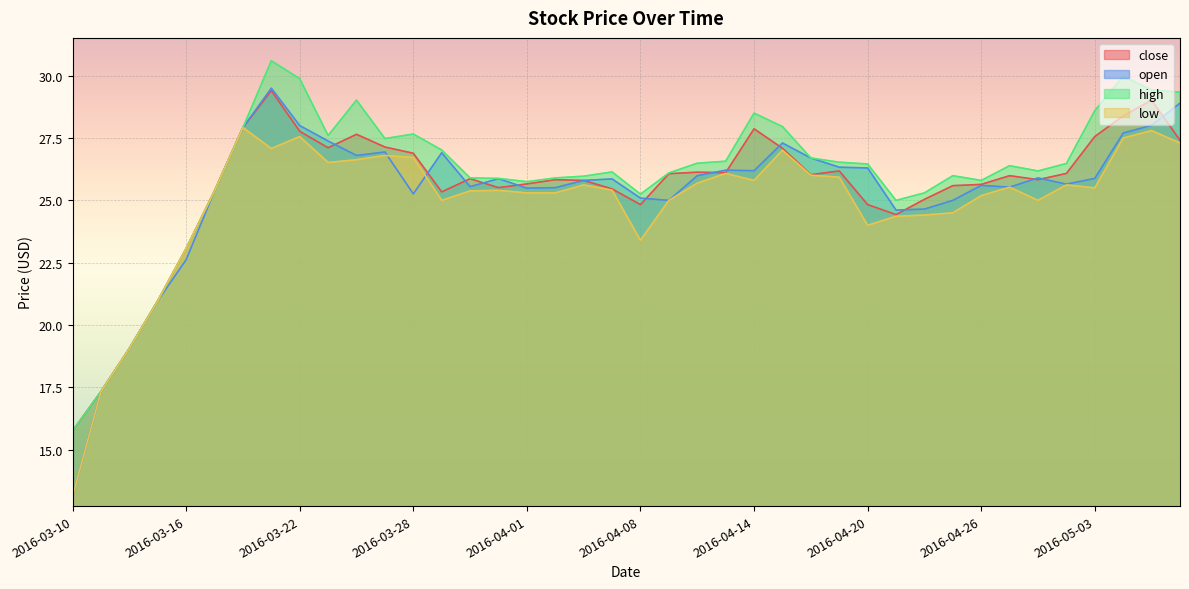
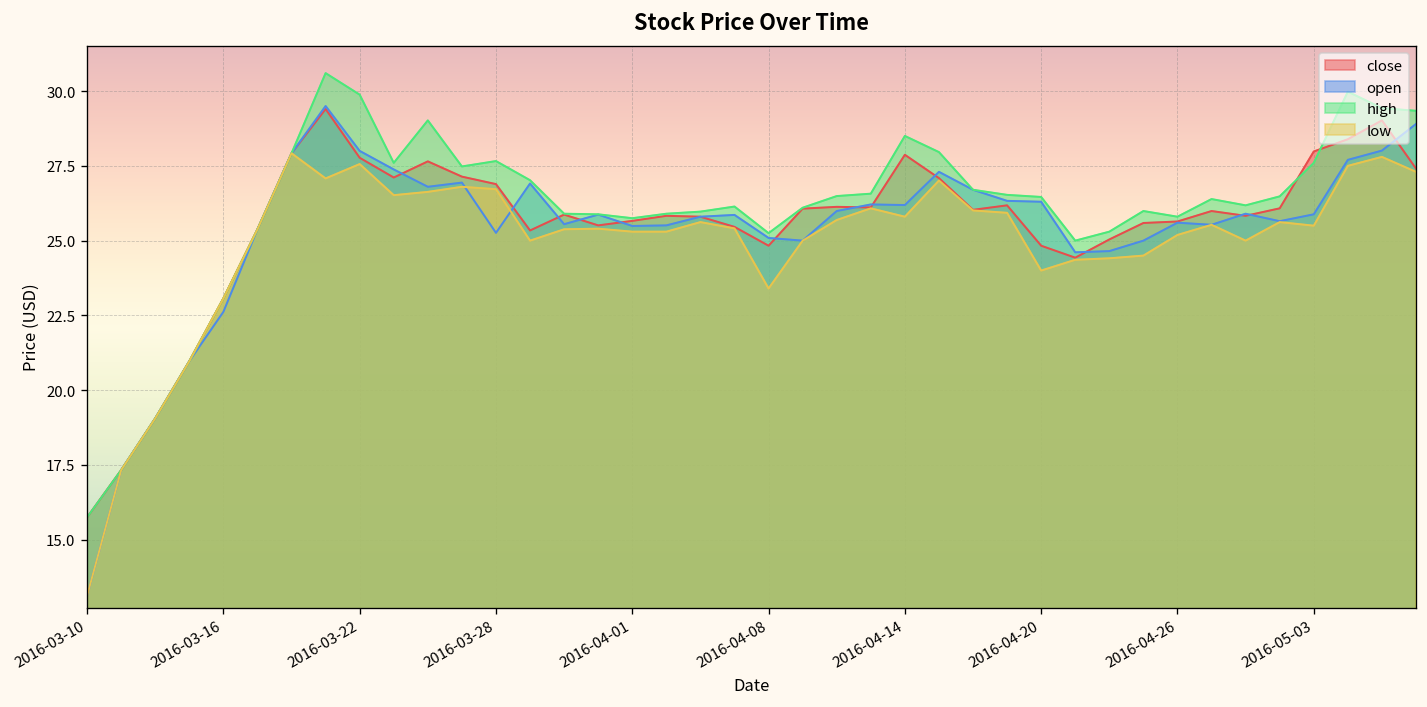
close, 2016-05-03: 27.6 -> 28.0
high, 2016-05-03: 28.6 -> 27.6
